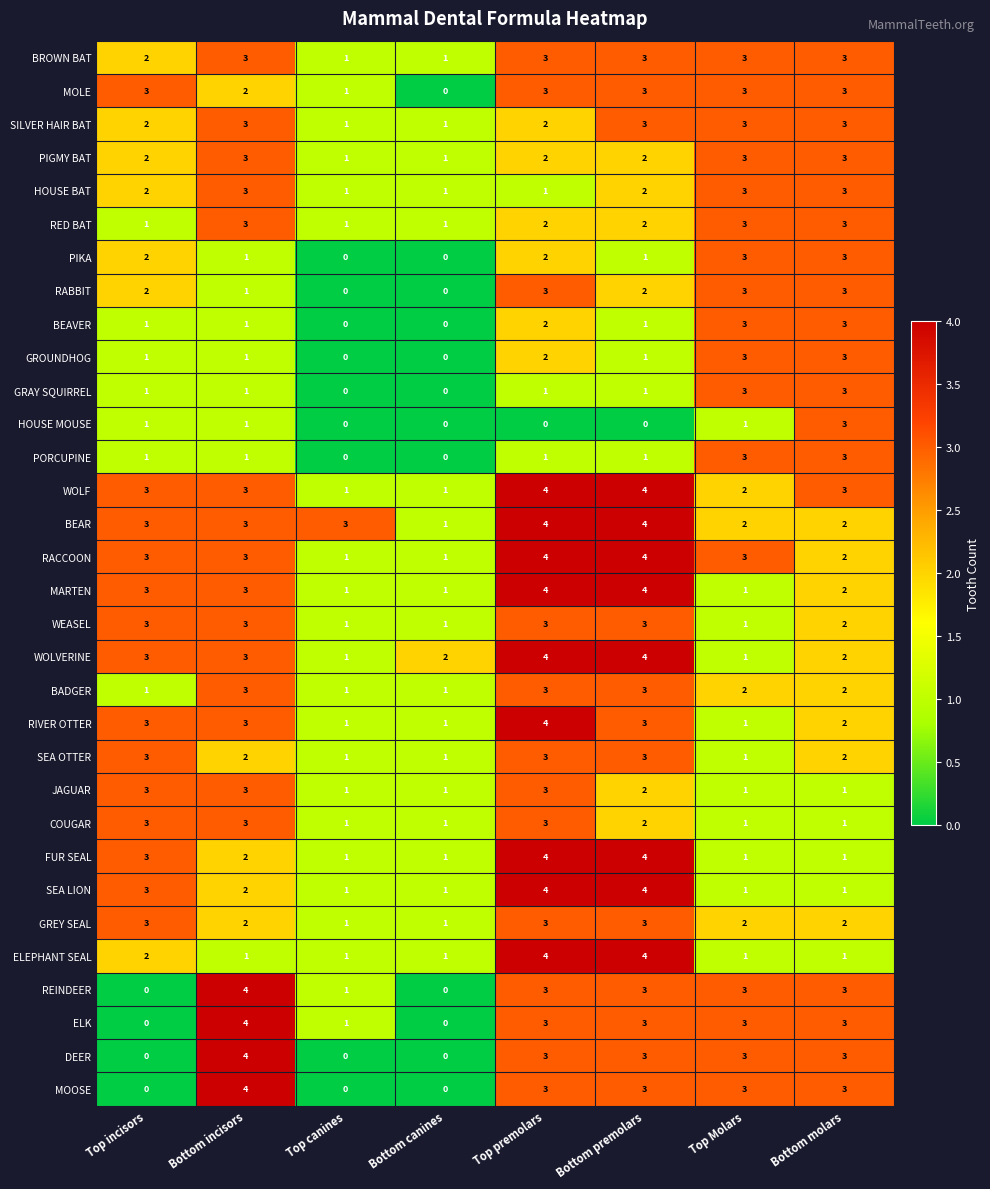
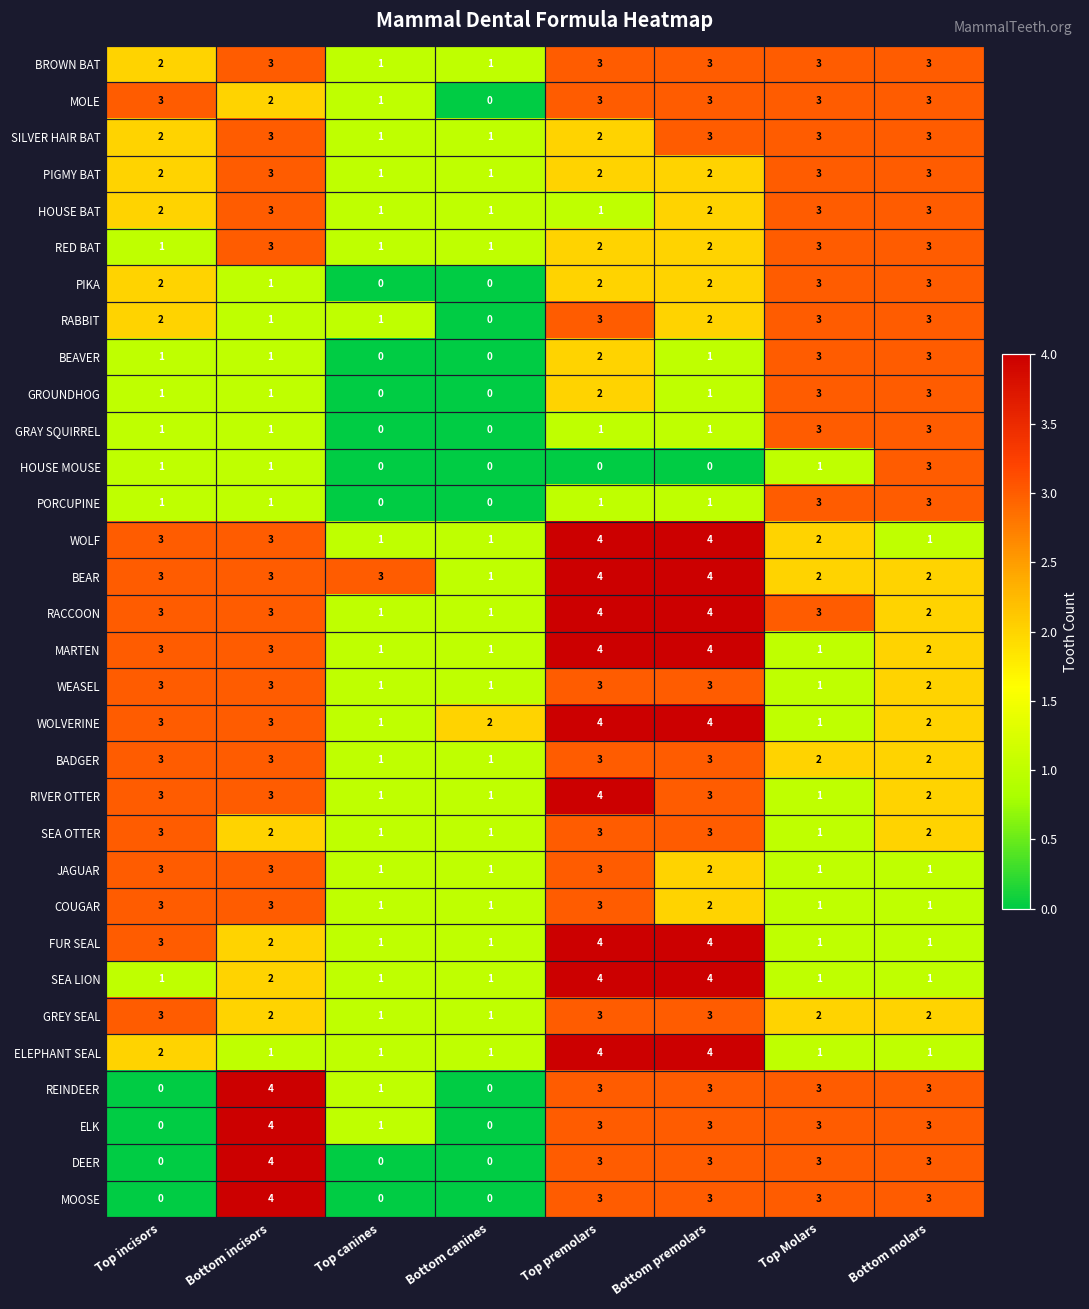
PIKA, Bottom premolars: 1 -> 2
RABBIT, Top canines: 0 -> 1
WOLF, Bottom molars: 3 -> 1
BADGER, Top incisors: 1 -> 3
SEA LION, Top incisors: 3 -> 1
